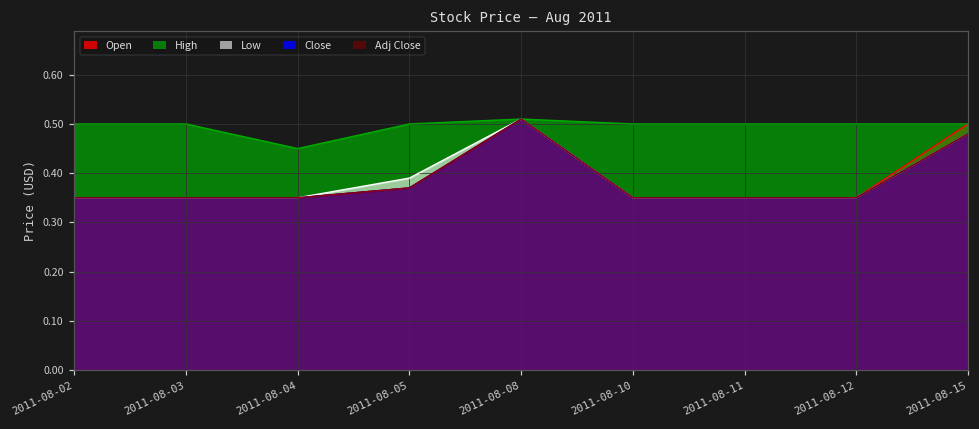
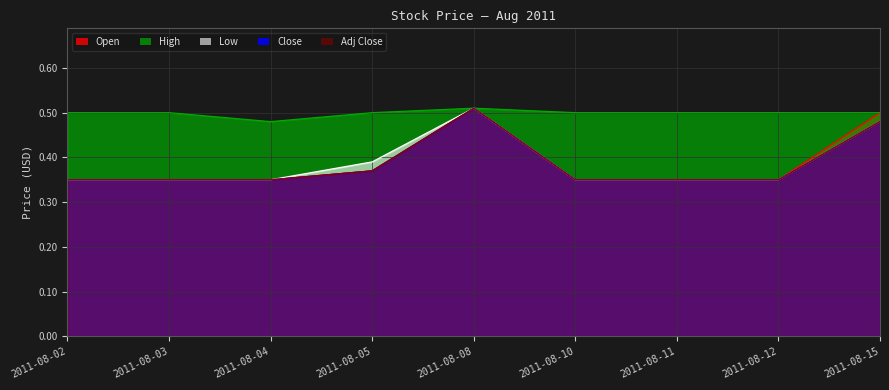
High, 2011-08-04: 0.45 -> 0.48
